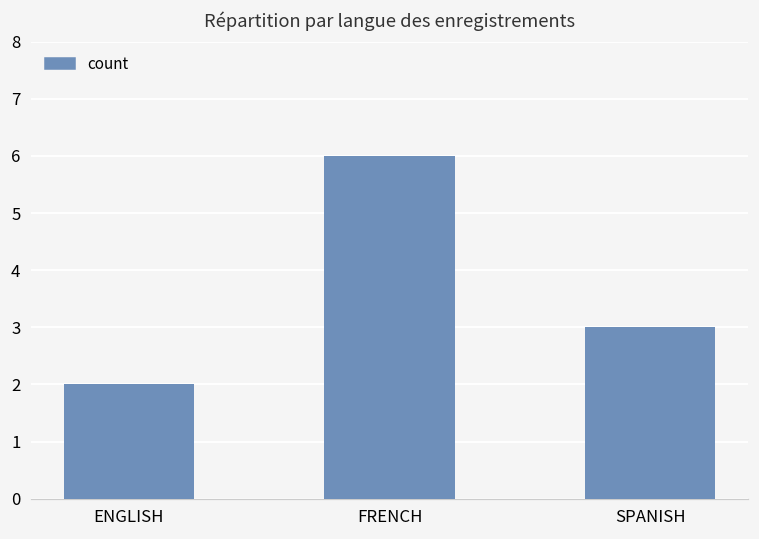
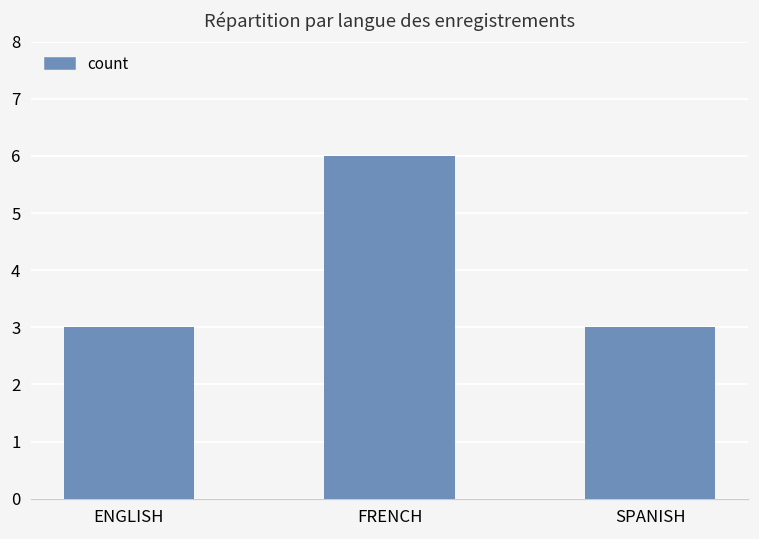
ENGLISH: 2 -> 3
